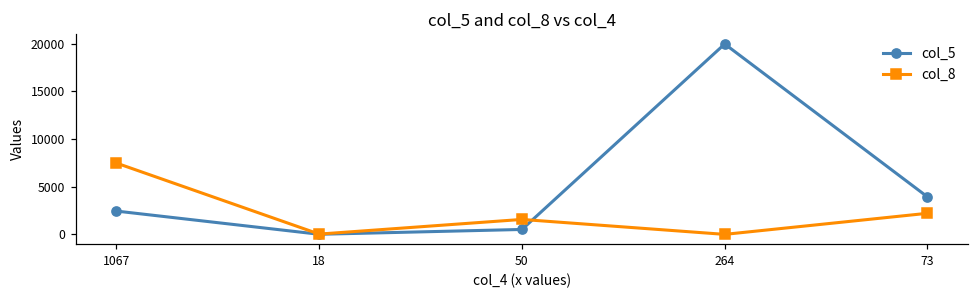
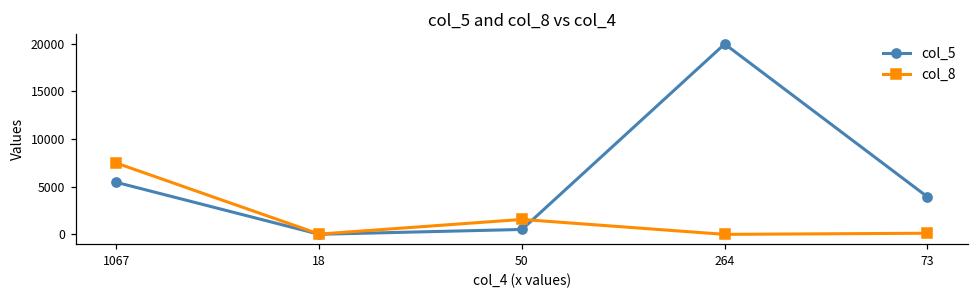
col_5, 1067: 2000 -> 5000
col_8, 73: 2000 -> 0
